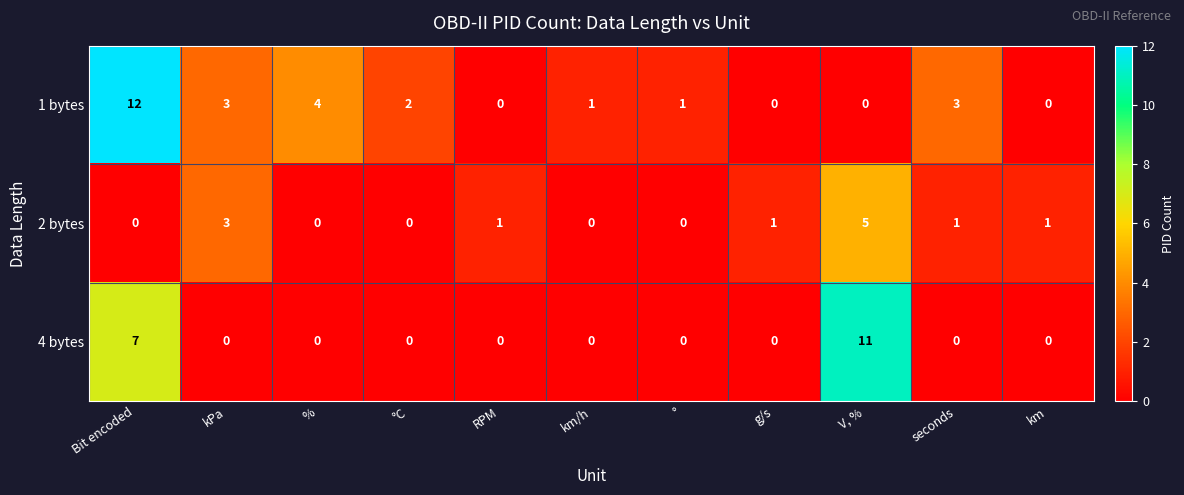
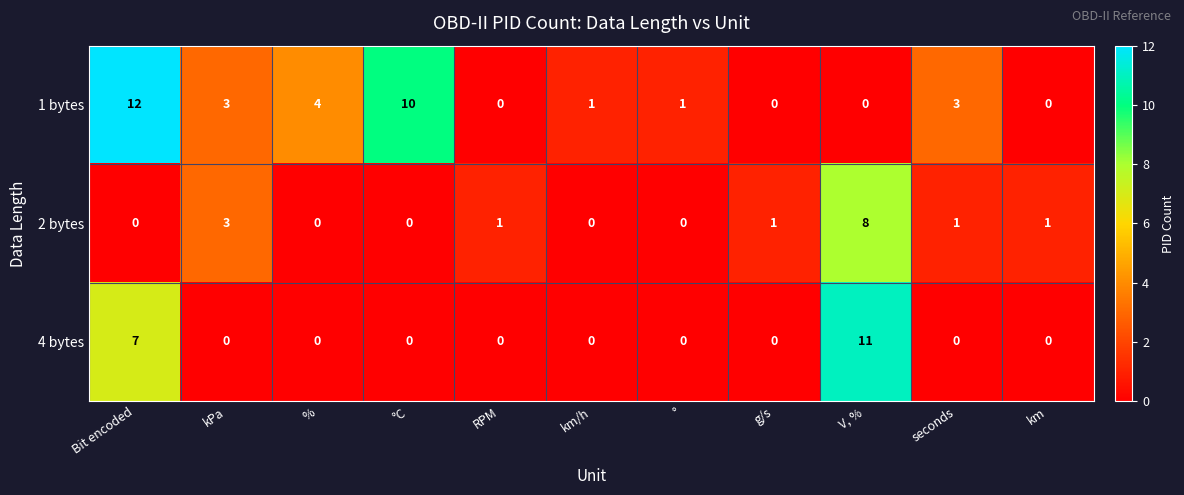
1 bytes, °C: 2 -> 10
2 bytes, V, %: 5 -> 8
